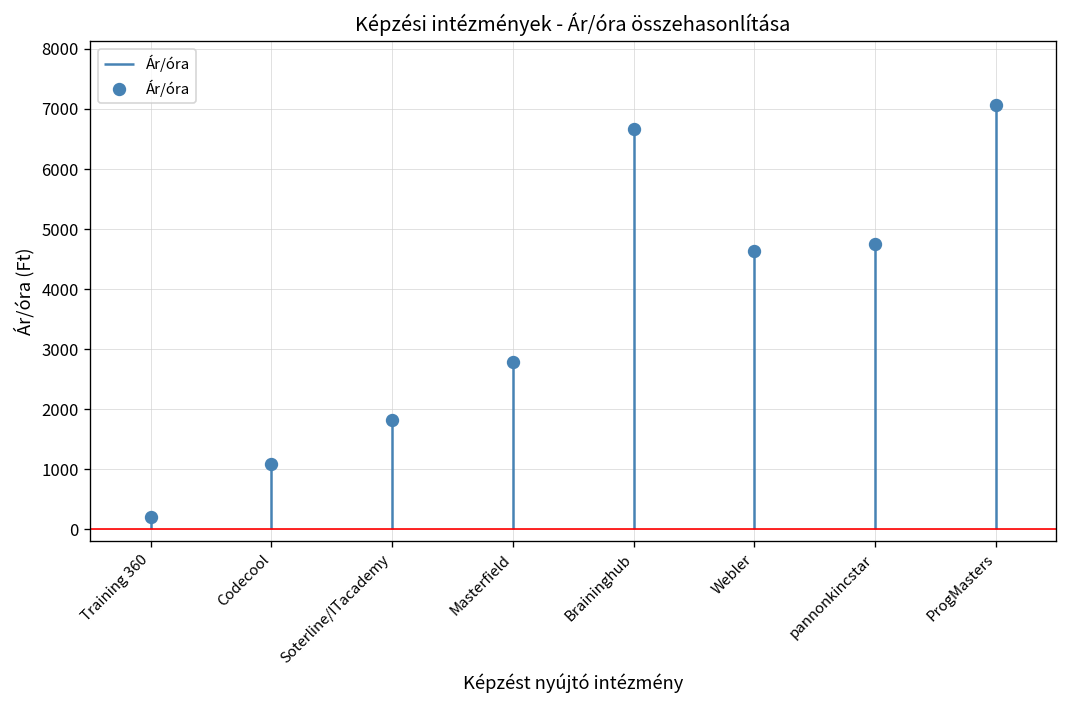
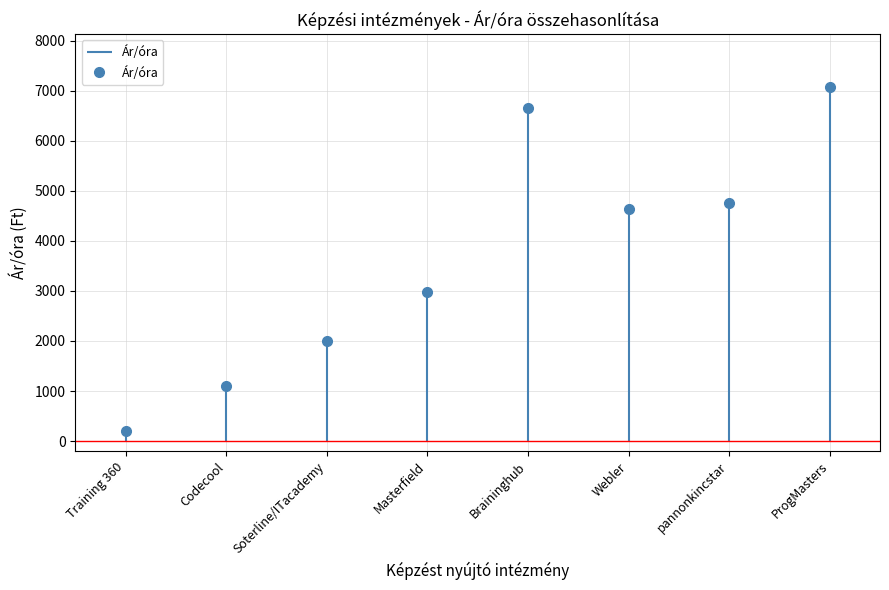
Soterline/ITacademy: 1800 -> 2000
Masterfield: 2800 -> 3000
